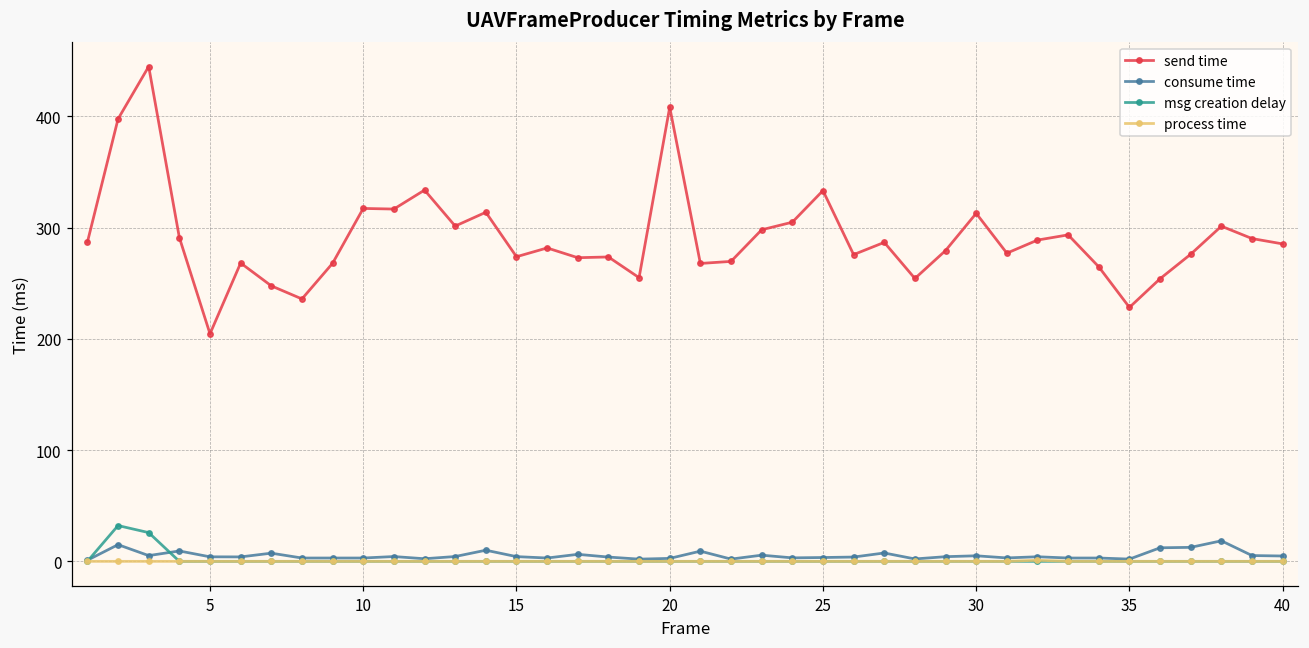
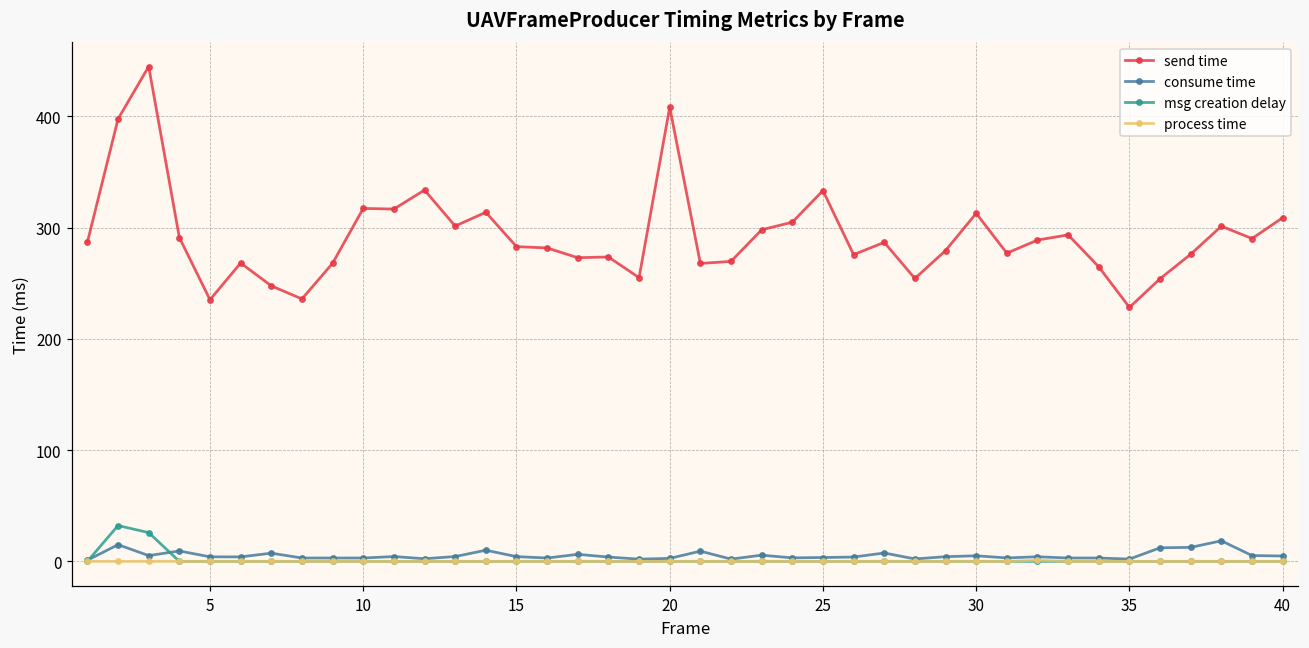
send time, 5: 205 -> 235
send time, 15: 274 -> 283
send time, 40: 285 -> 309
